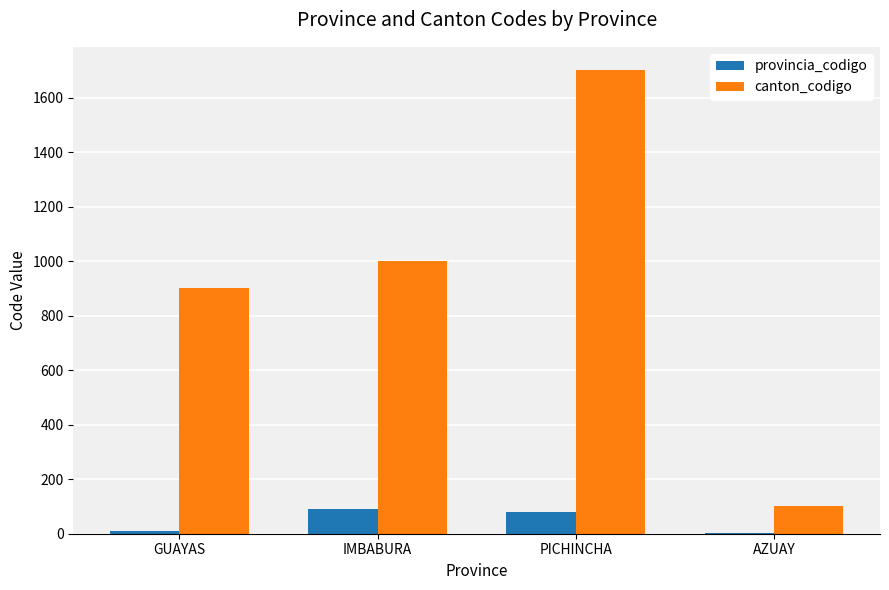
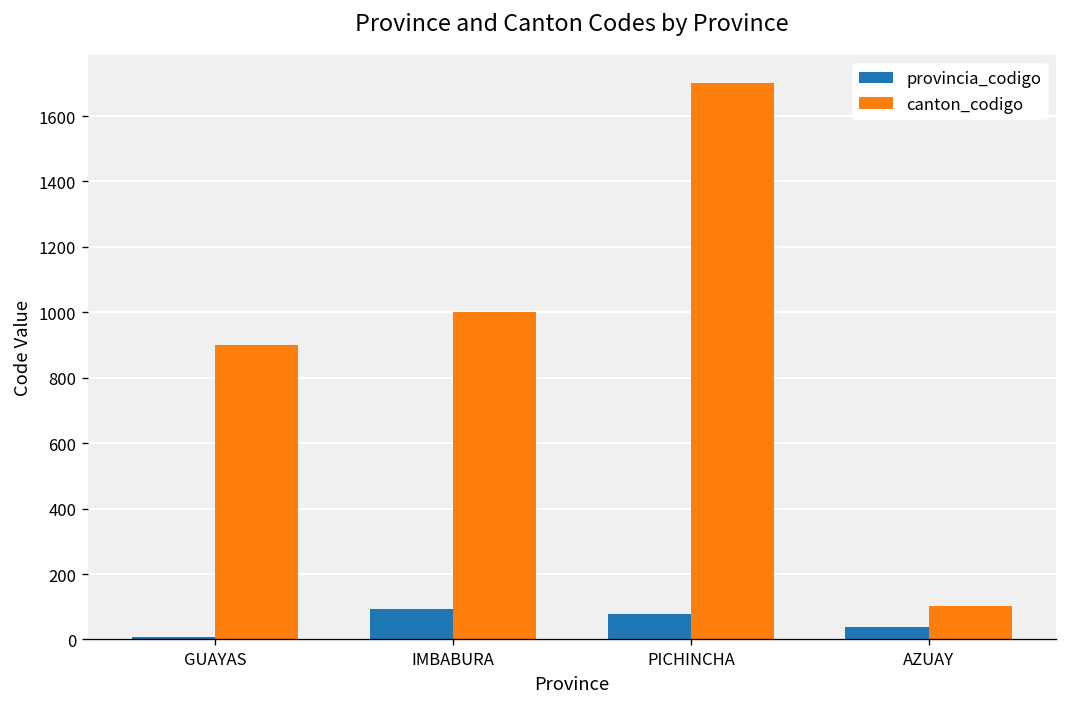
provincia_codigo, AZUAY: 0 -> 40
